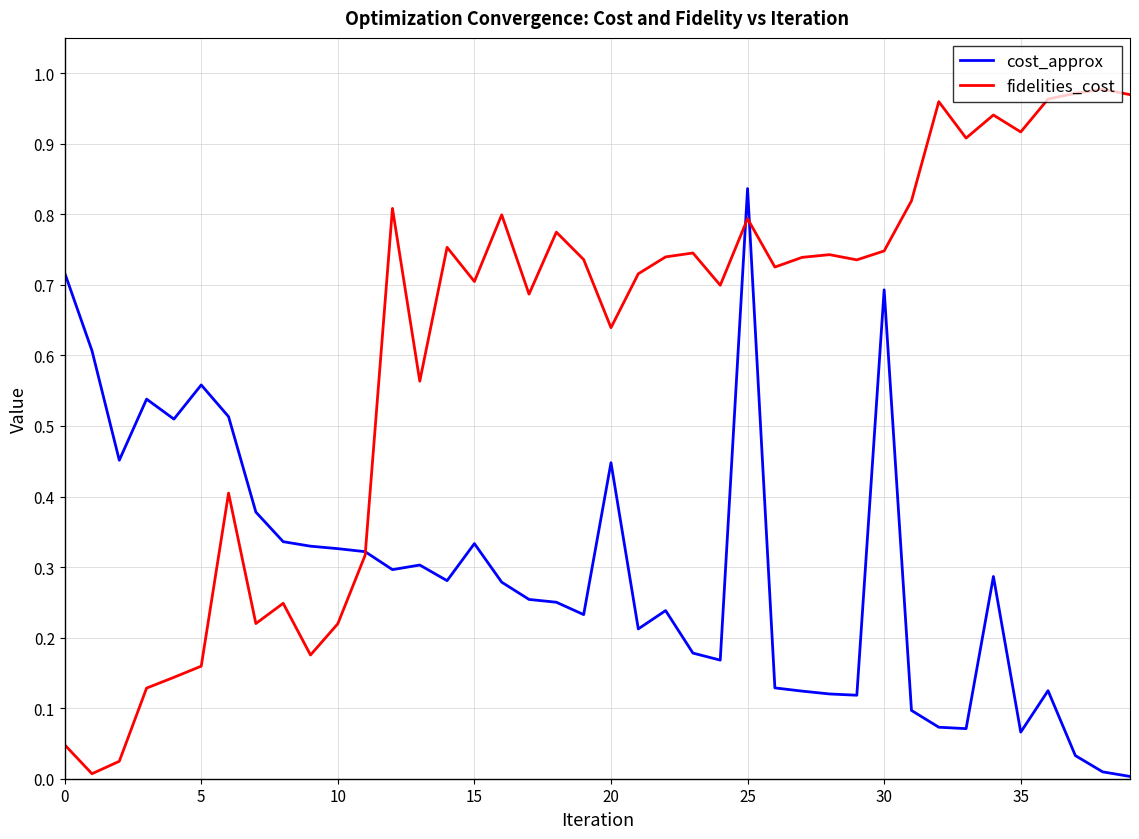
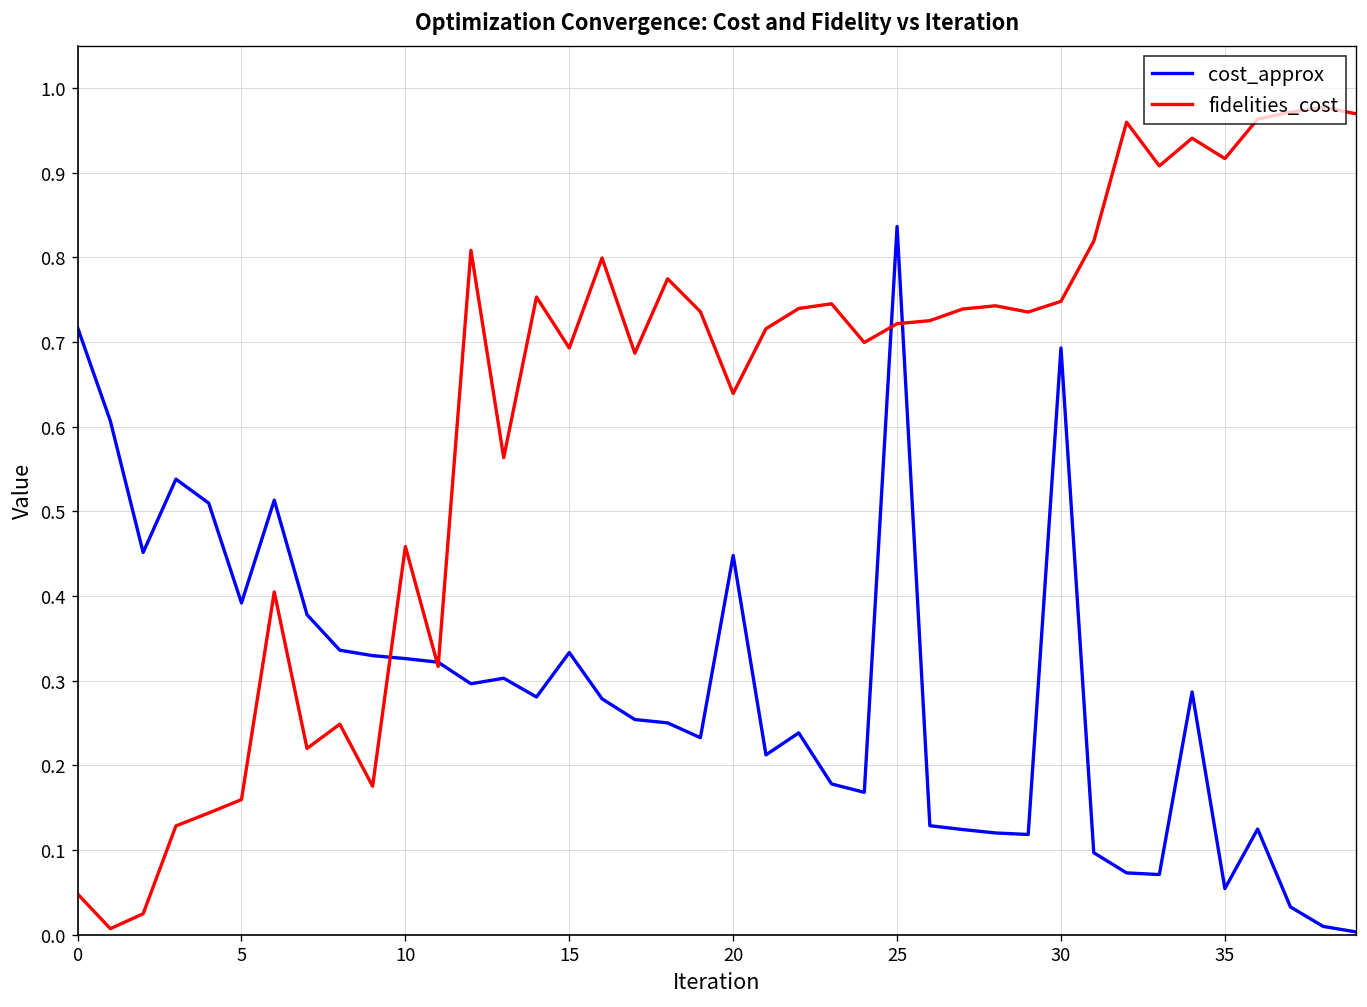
cost_approx, 5: 0.56 -> 0.39
fidelities_cost, 10: 0.22 -> 0.46
fidelities_cost, 15: 0.70 -> 0.69
fidelities_cost, 25: 0.79 -> 0.72
cost_approx, 35: 0.07 -> 0.05
